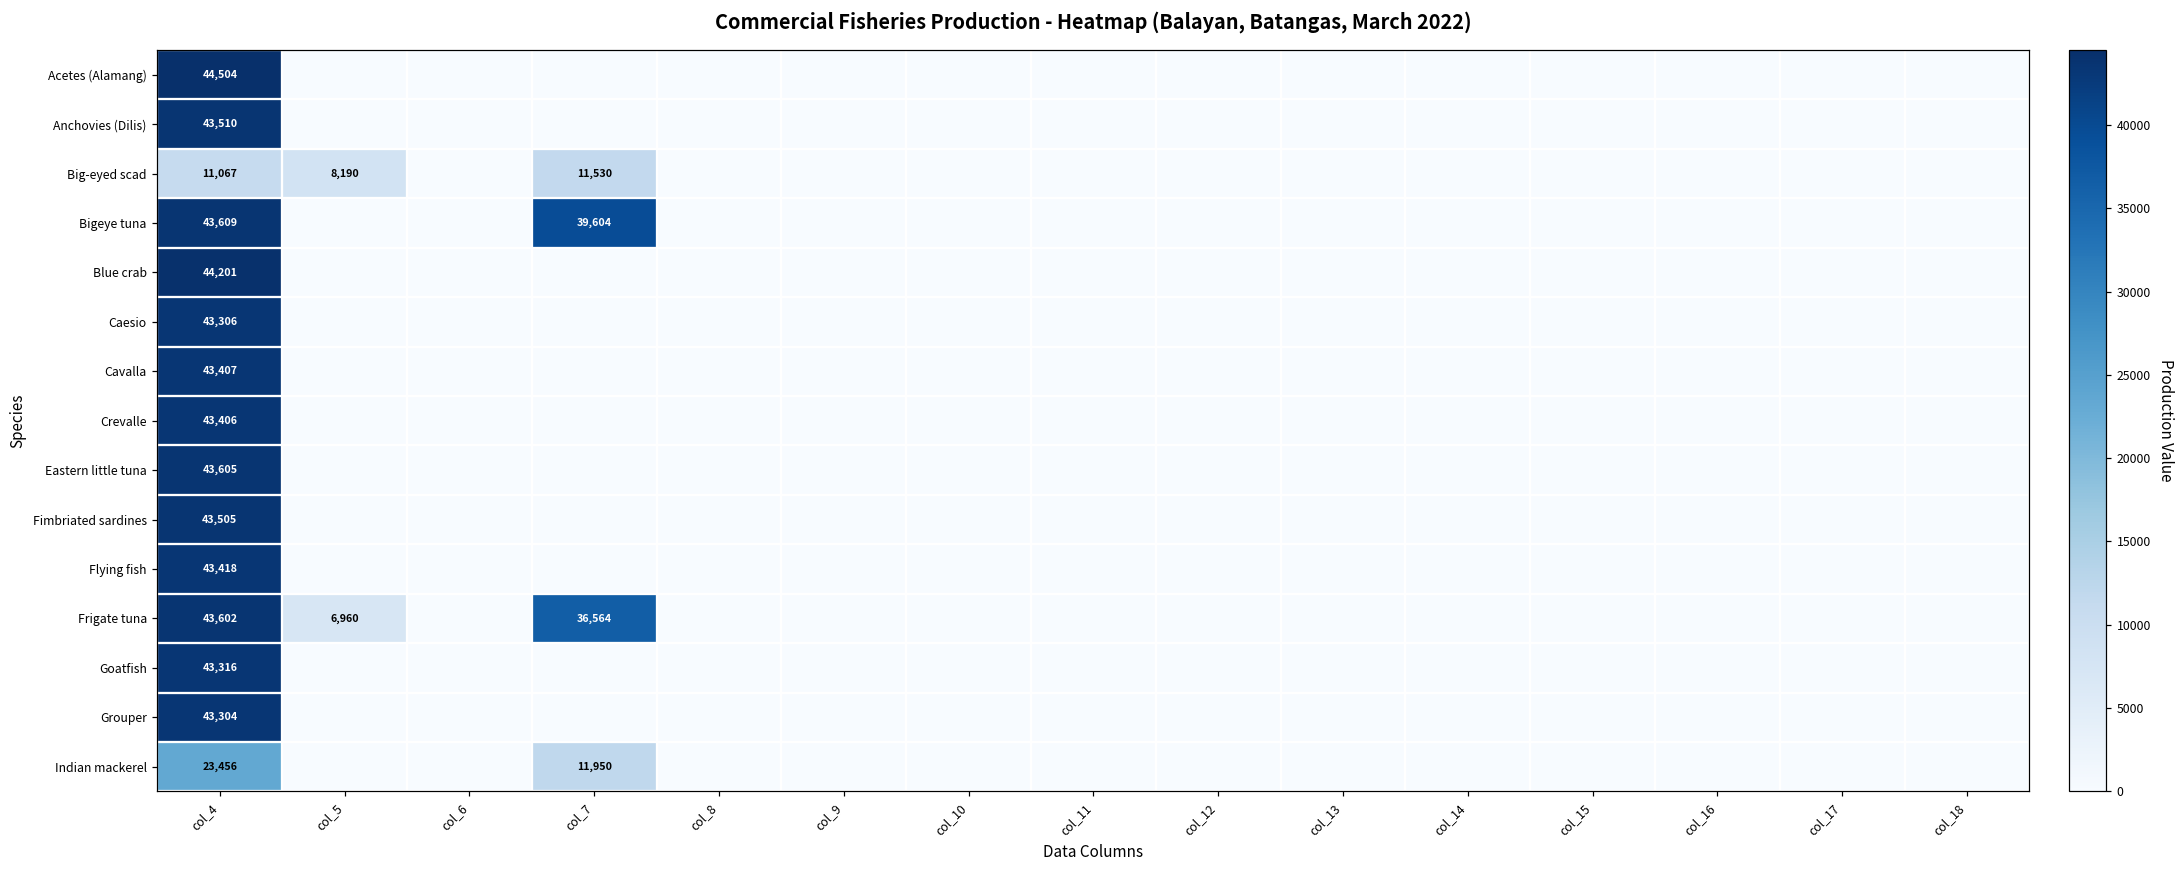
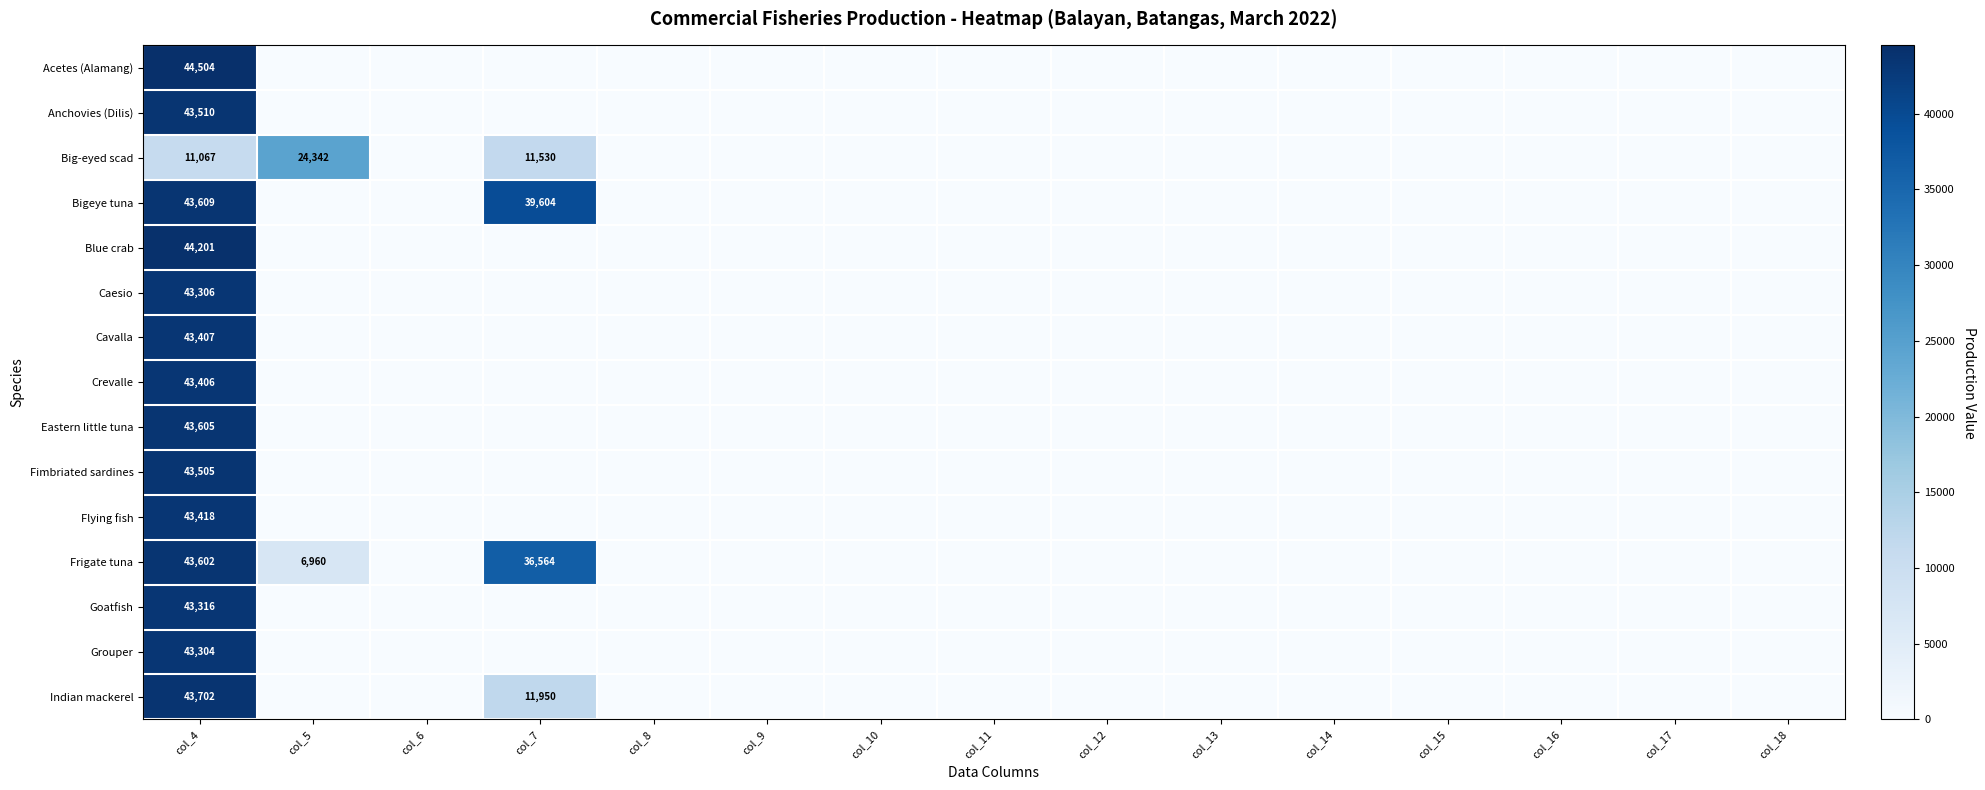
Big-eyed scad, col_5: 8,190 -> 24,342
Indian mackerel, col_4: 23,456 -> 43,702
